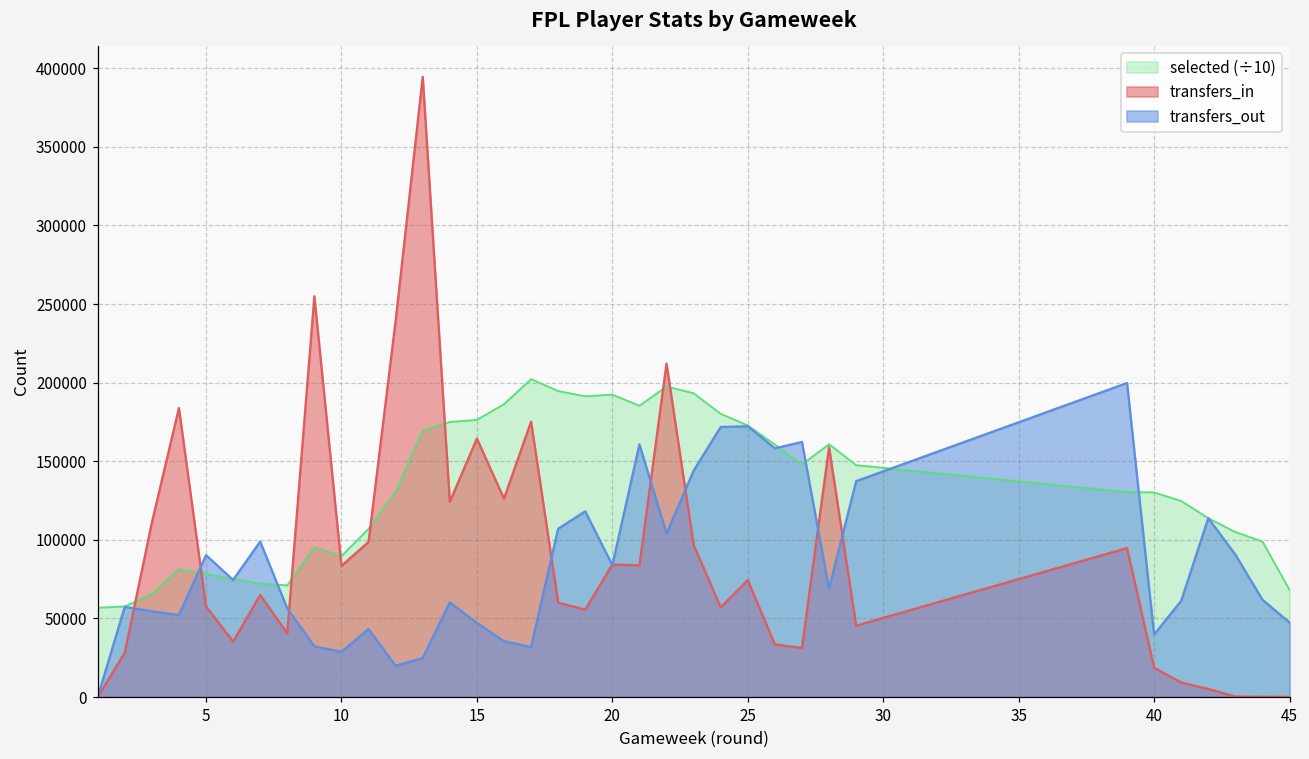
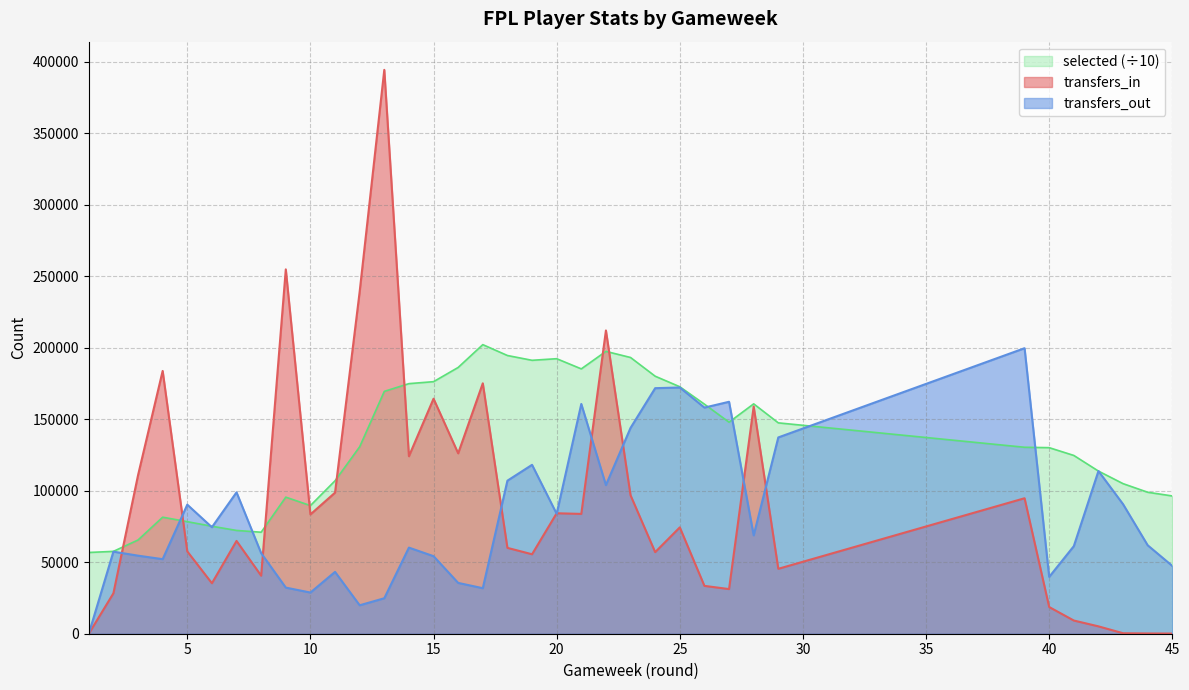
transfers_out, 15: 47000 -> 54000
selected (÷10), 45: 68000 -> 96000
